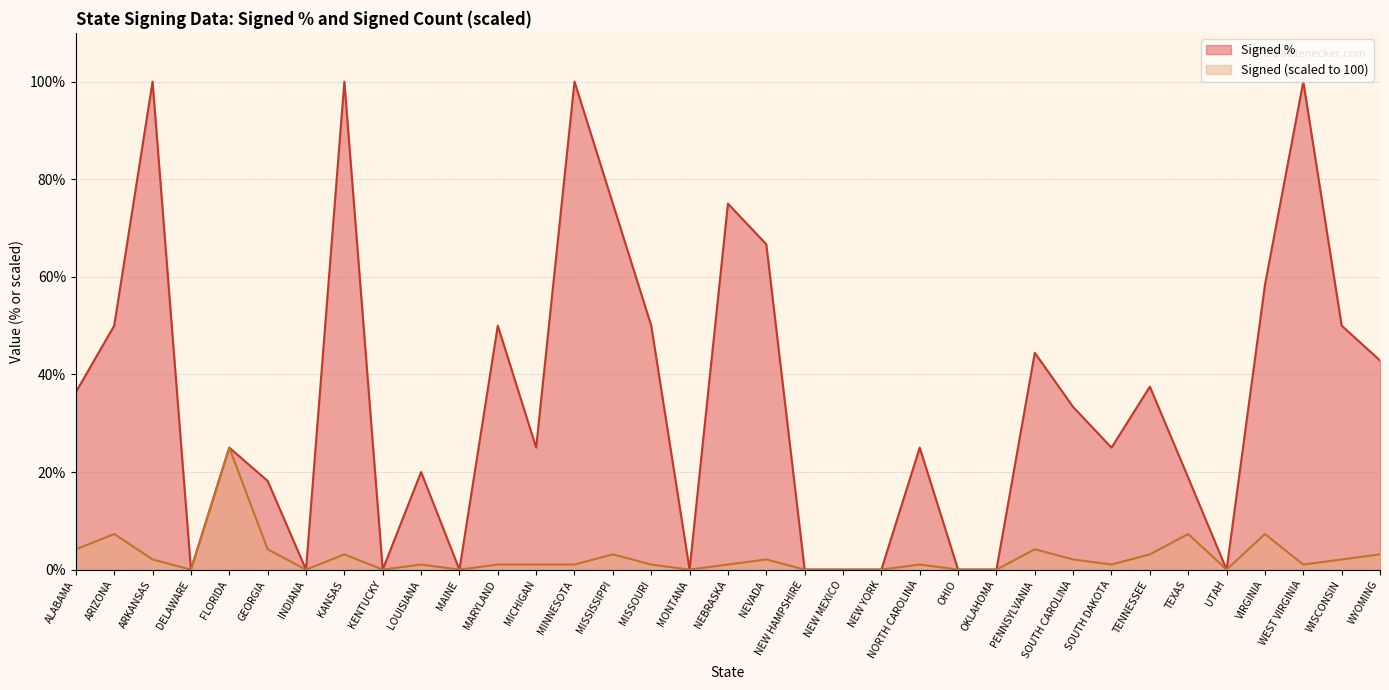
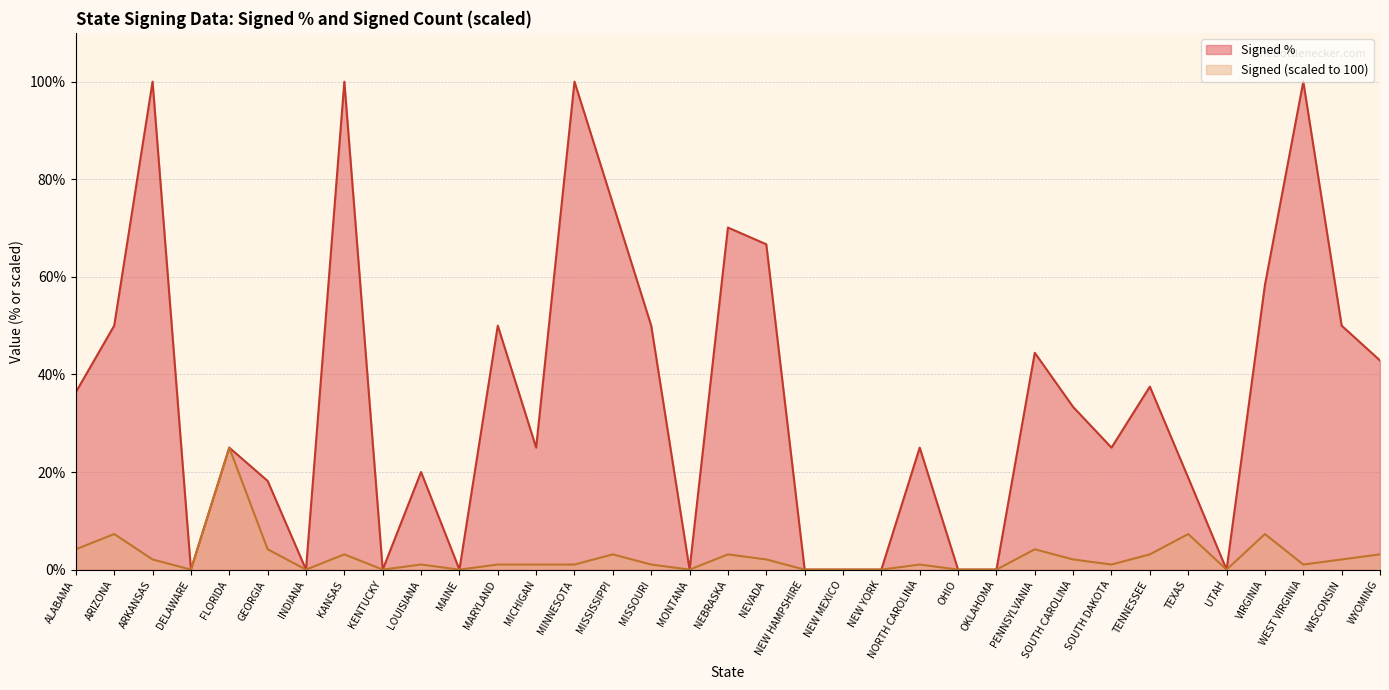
Signed %, NEBRASKA: 75% -> 70%
Signed (scaled to 100), NEBRASKA: 1% -> 3%
